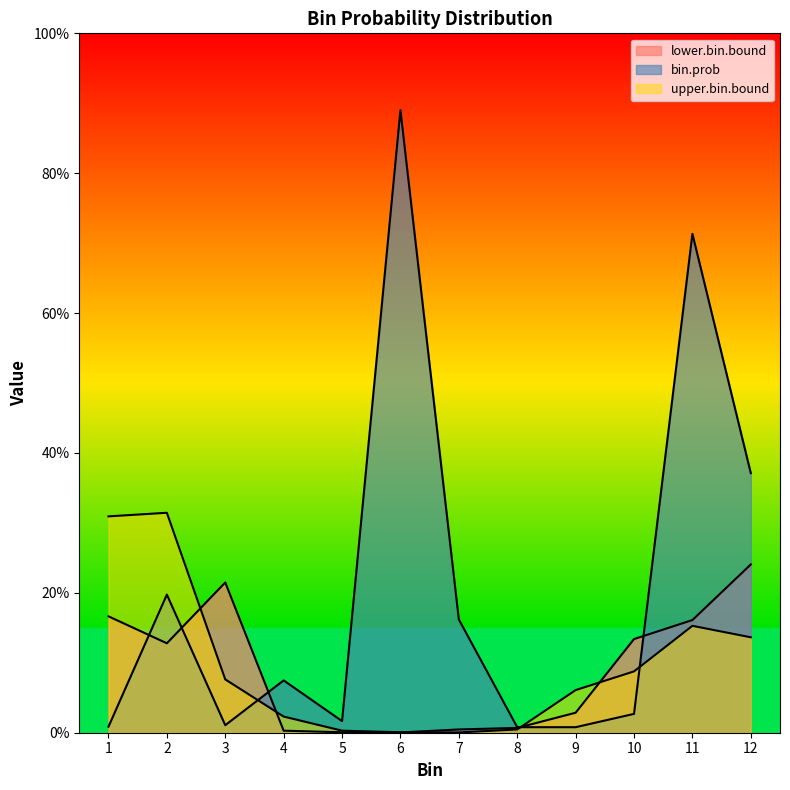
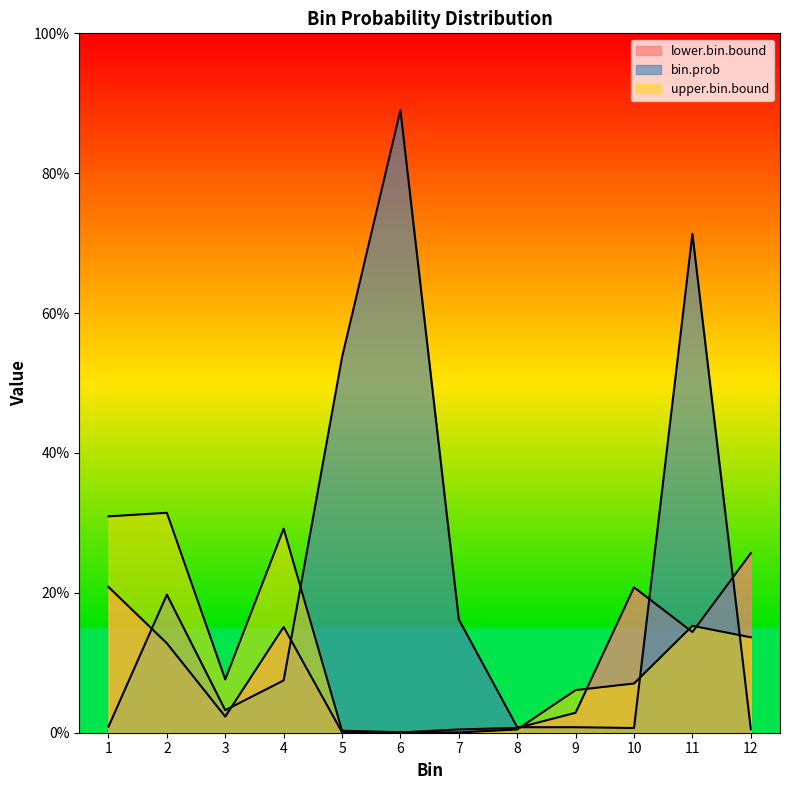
lower.bin.bound, 1: 17% -> 21%
lower.bin.bound, 3: 21% -> 2%
bin.prob, 3: 1% -> 3%
lower.bin.bound, 4: 0% -> 15%
upper.bin.bound, 4: 2% -> 29%
bin.prob, 5: 2% -> 54%
lower.bin.bound, 10: 13% -> 21%
bin.prob, 10: 3% -> 1%
upper.bin.bound, 10: 9% -> 7%
lower.bin.bound, 11: 16% -> 14%
lower.bin.bound, 12: 24% -> 26%
bin.prob, 12: 37% -> 0%
